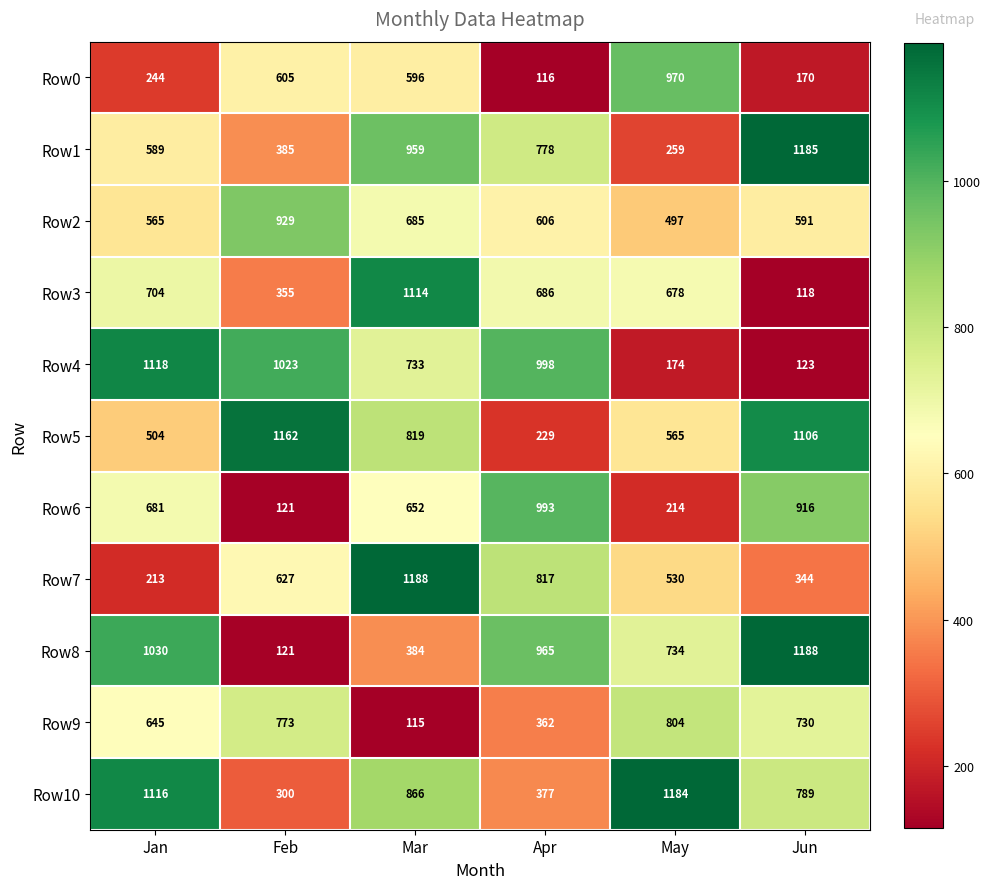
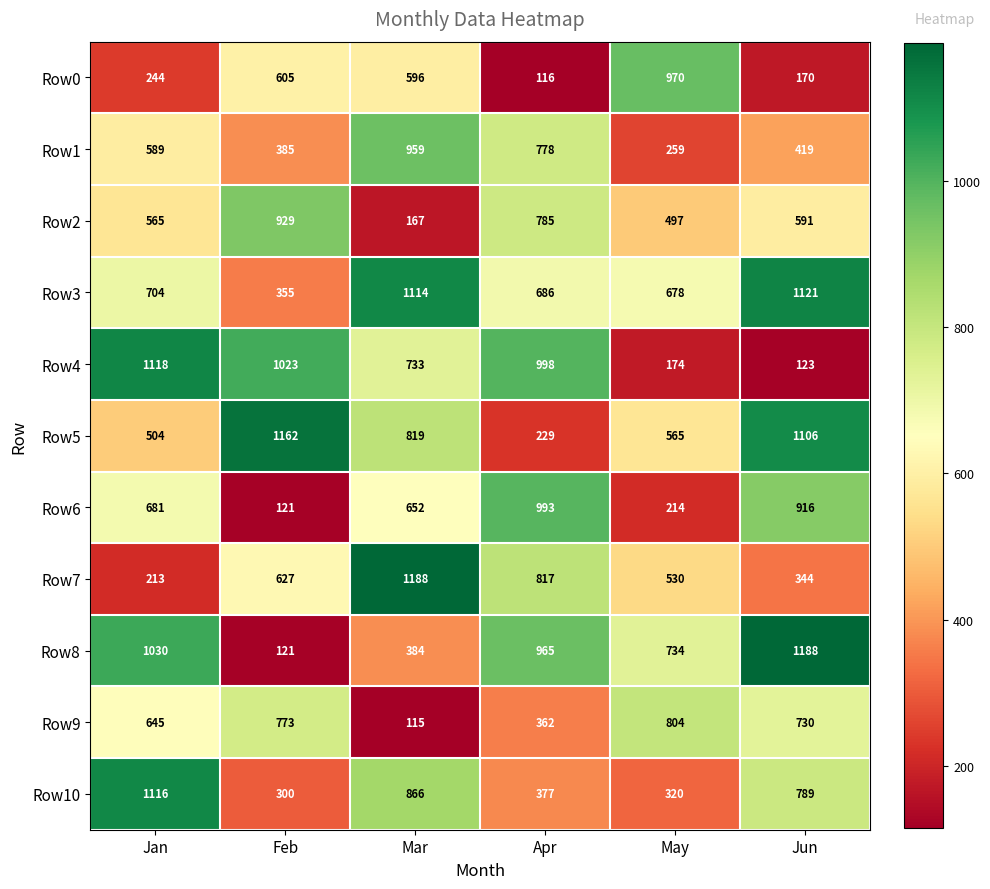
Row1, Jun: 1185 -> 419
Row2, Mar: 685 -> 167
Row2, Apr: 606 -> 785
Row3, Jun: 118 -> 1121
Row10, May: 1184 -> 320
